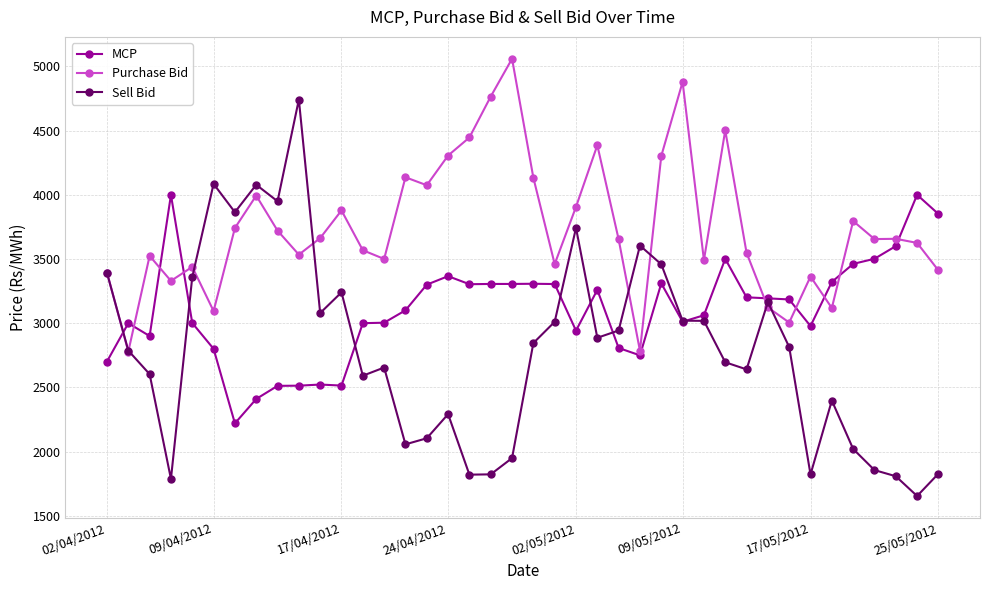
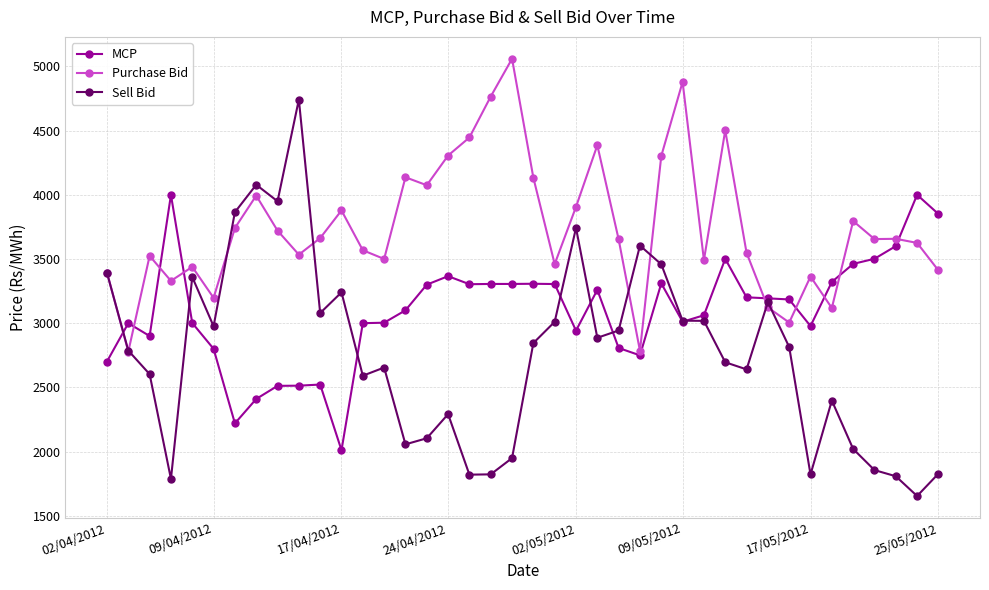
Purchase Bid, 09/04/2012: 3090 -> 3200
Sell Bid, 09/04/2012: 4090 -> 2980
MCP, 17/04/2012: 2510 -> 2010
